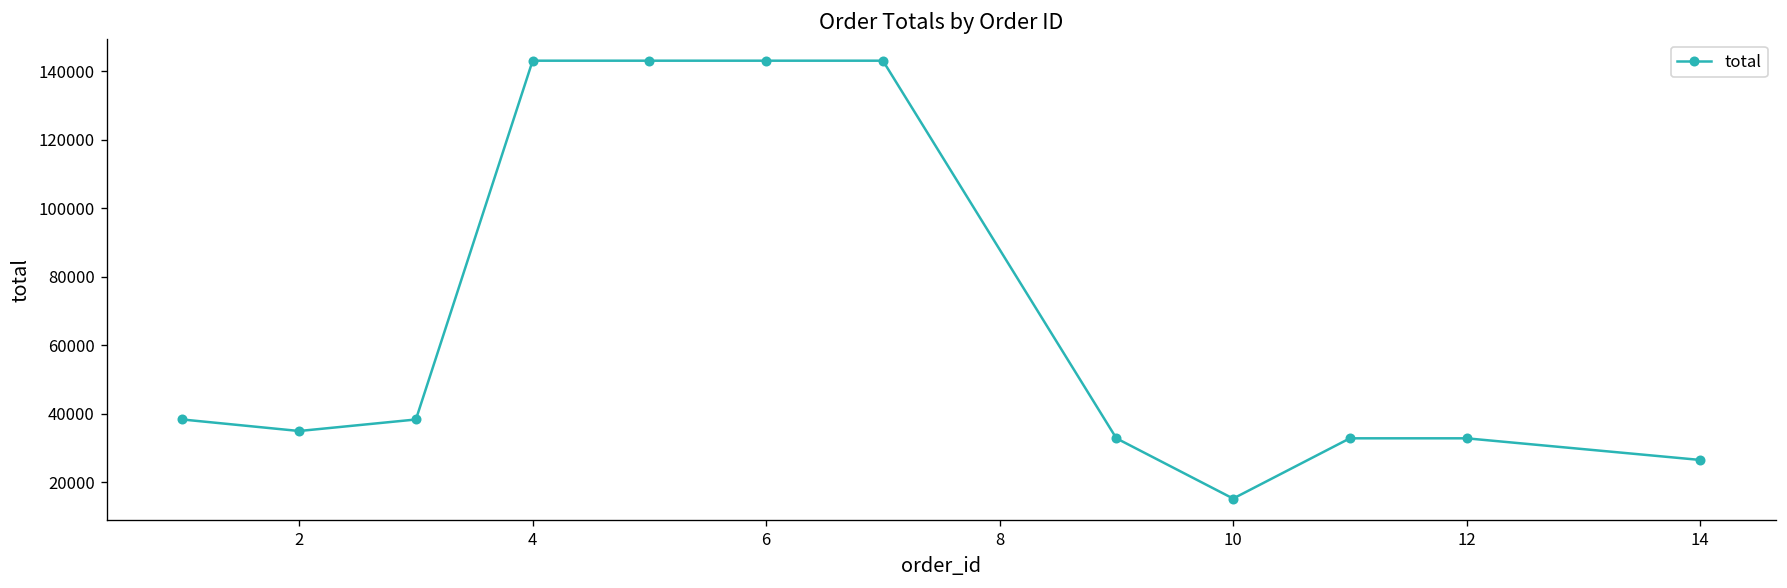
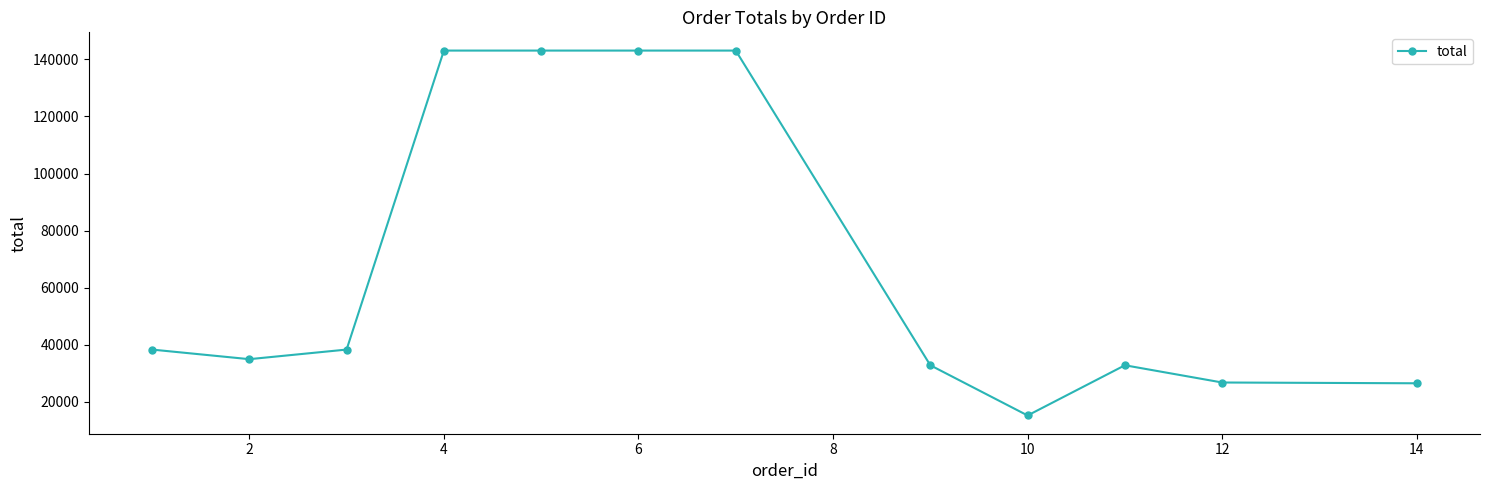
12: 33000 -> 27000
